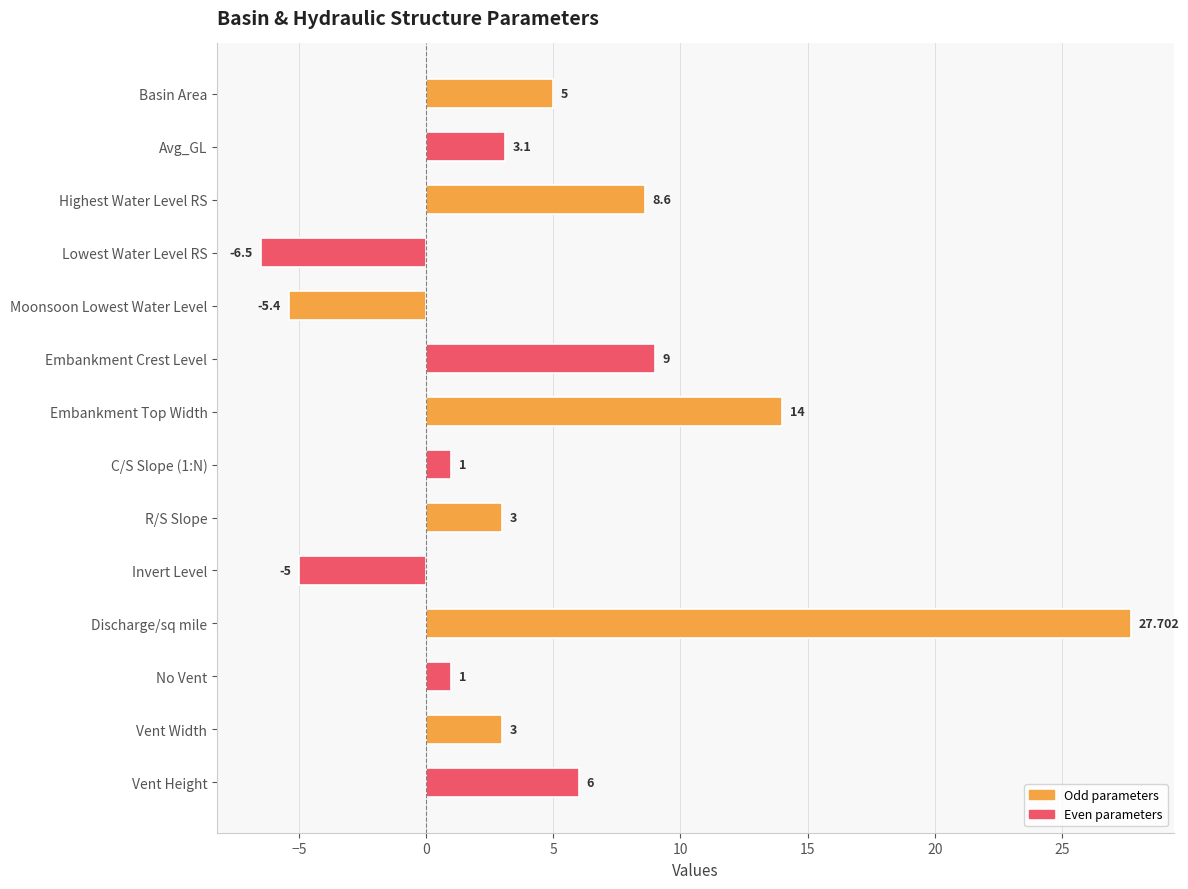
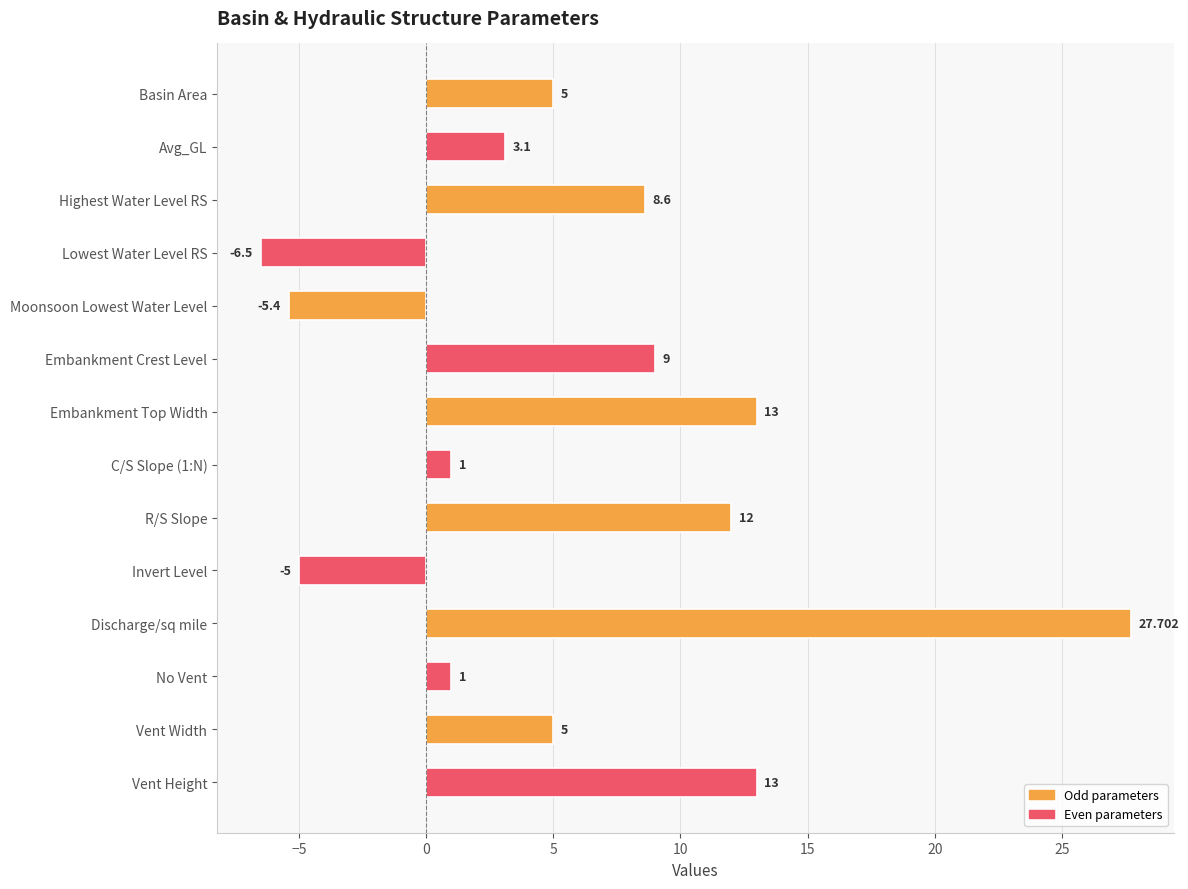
Embankment Top Width: 14 -> 13
R/S Slope: 3 -> 12
Vent Width: 3 -> 5
Vent Height: 6 -> 13
